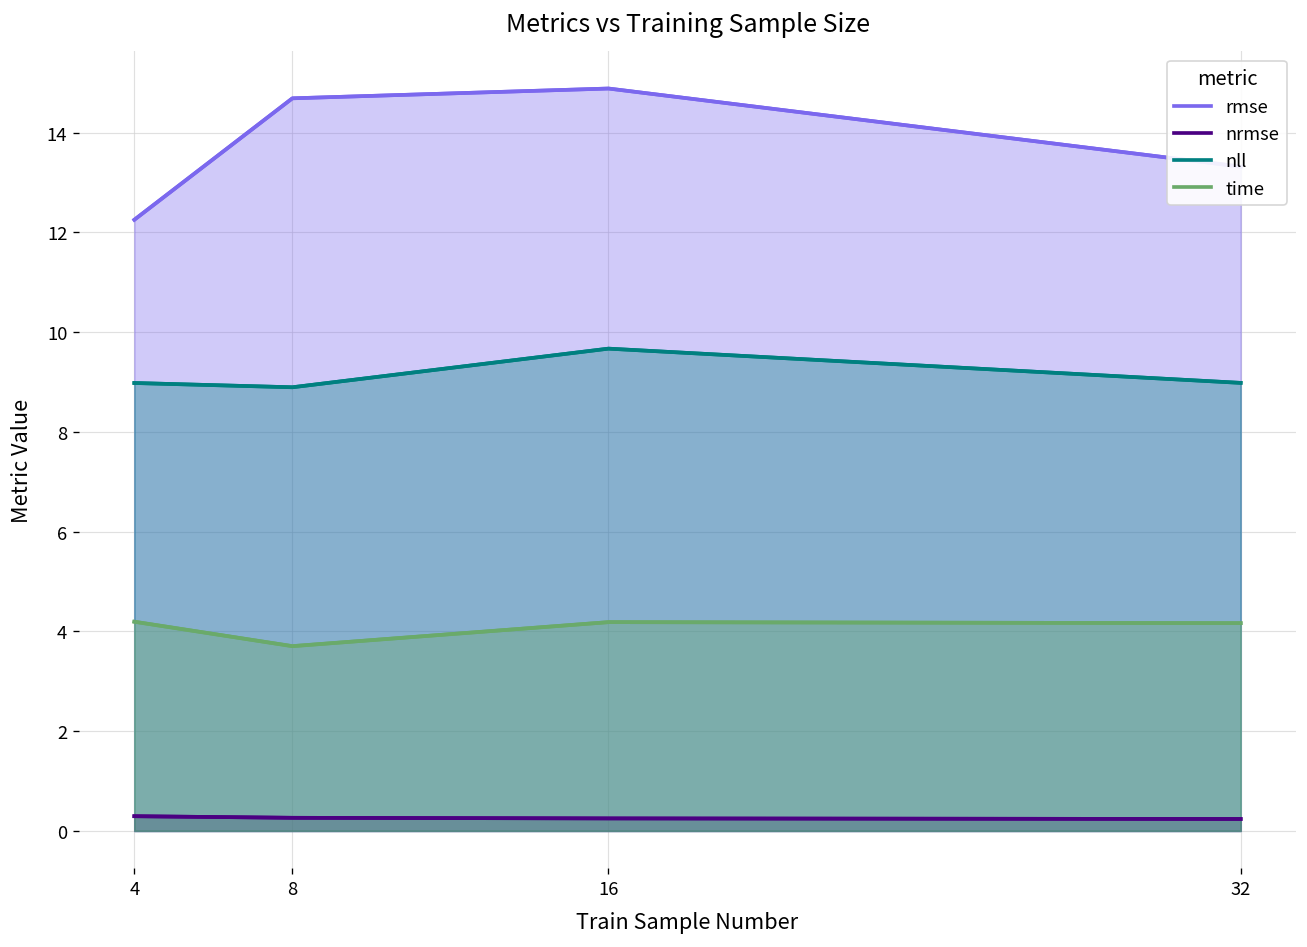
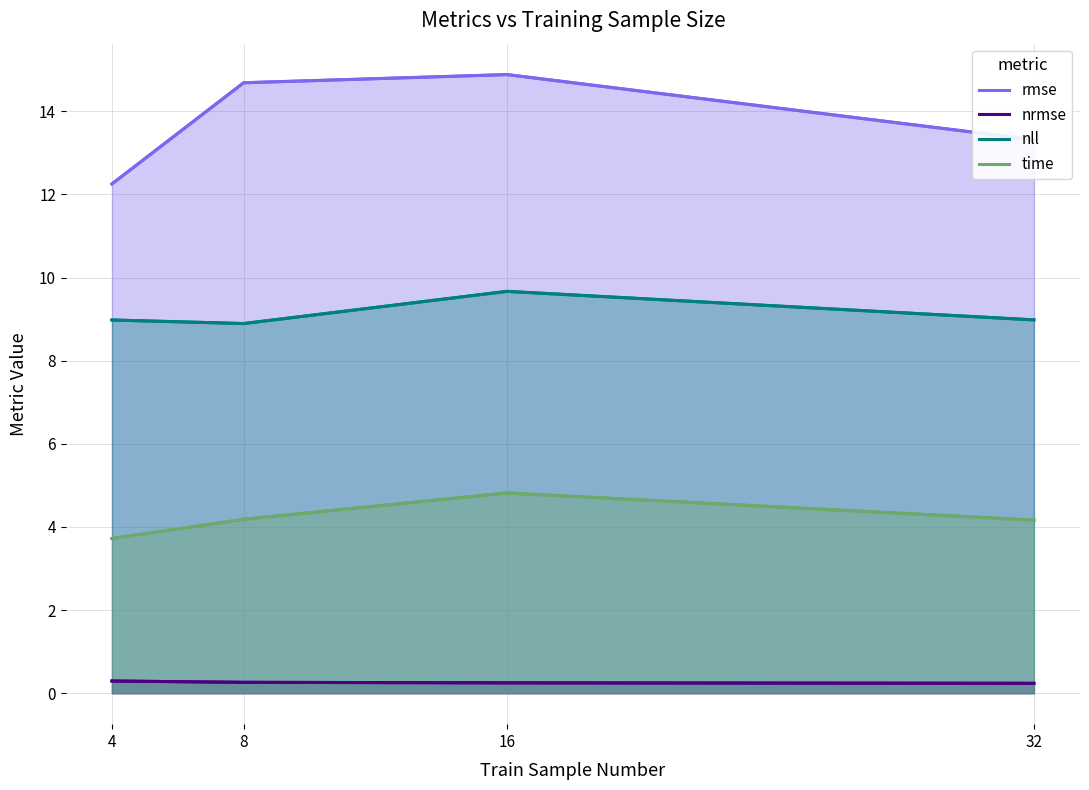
time, 4: 4.2 -> 3.7
time, 8: 3.7 -> 4.2
time, 16: 4.2 -> 4.8
